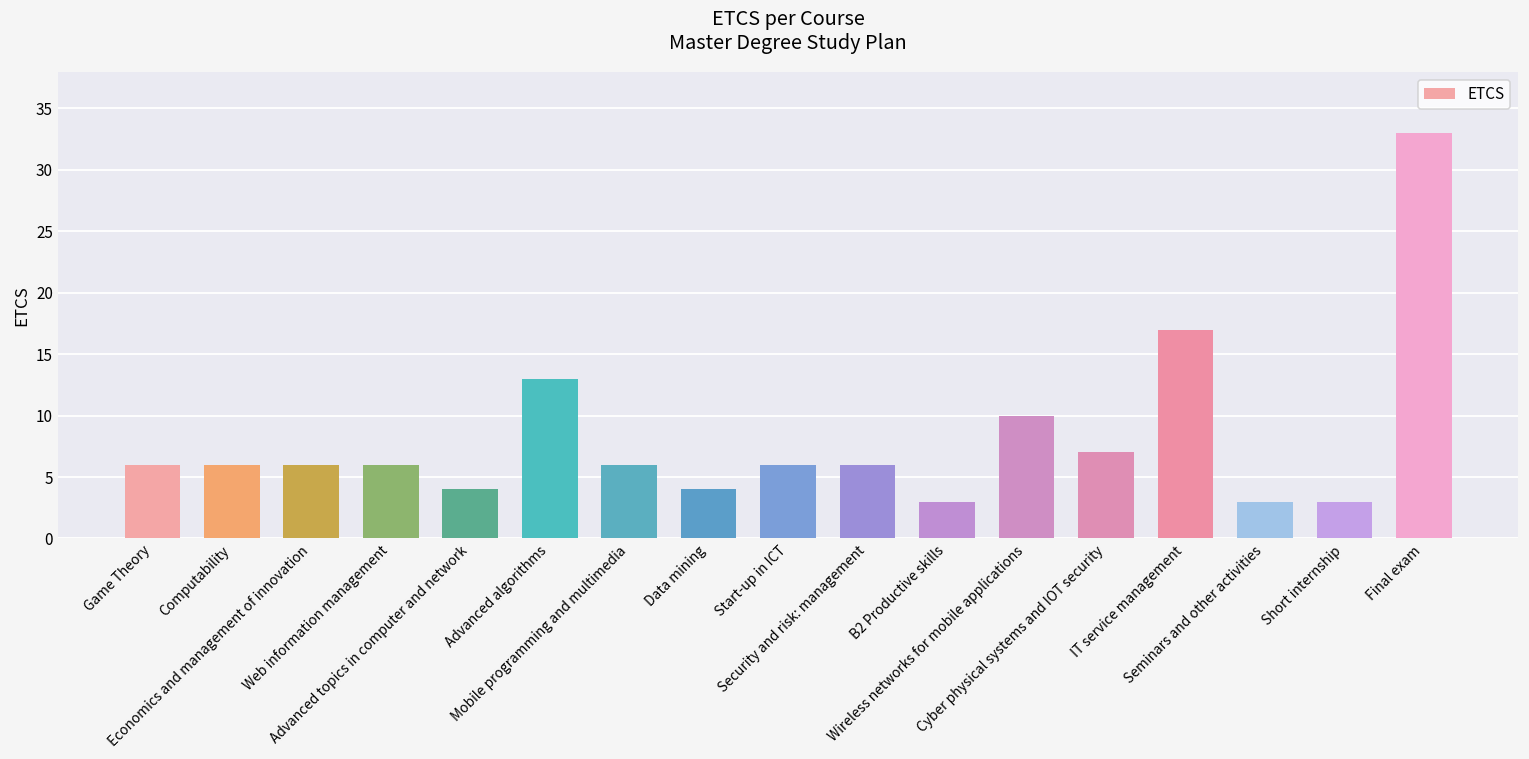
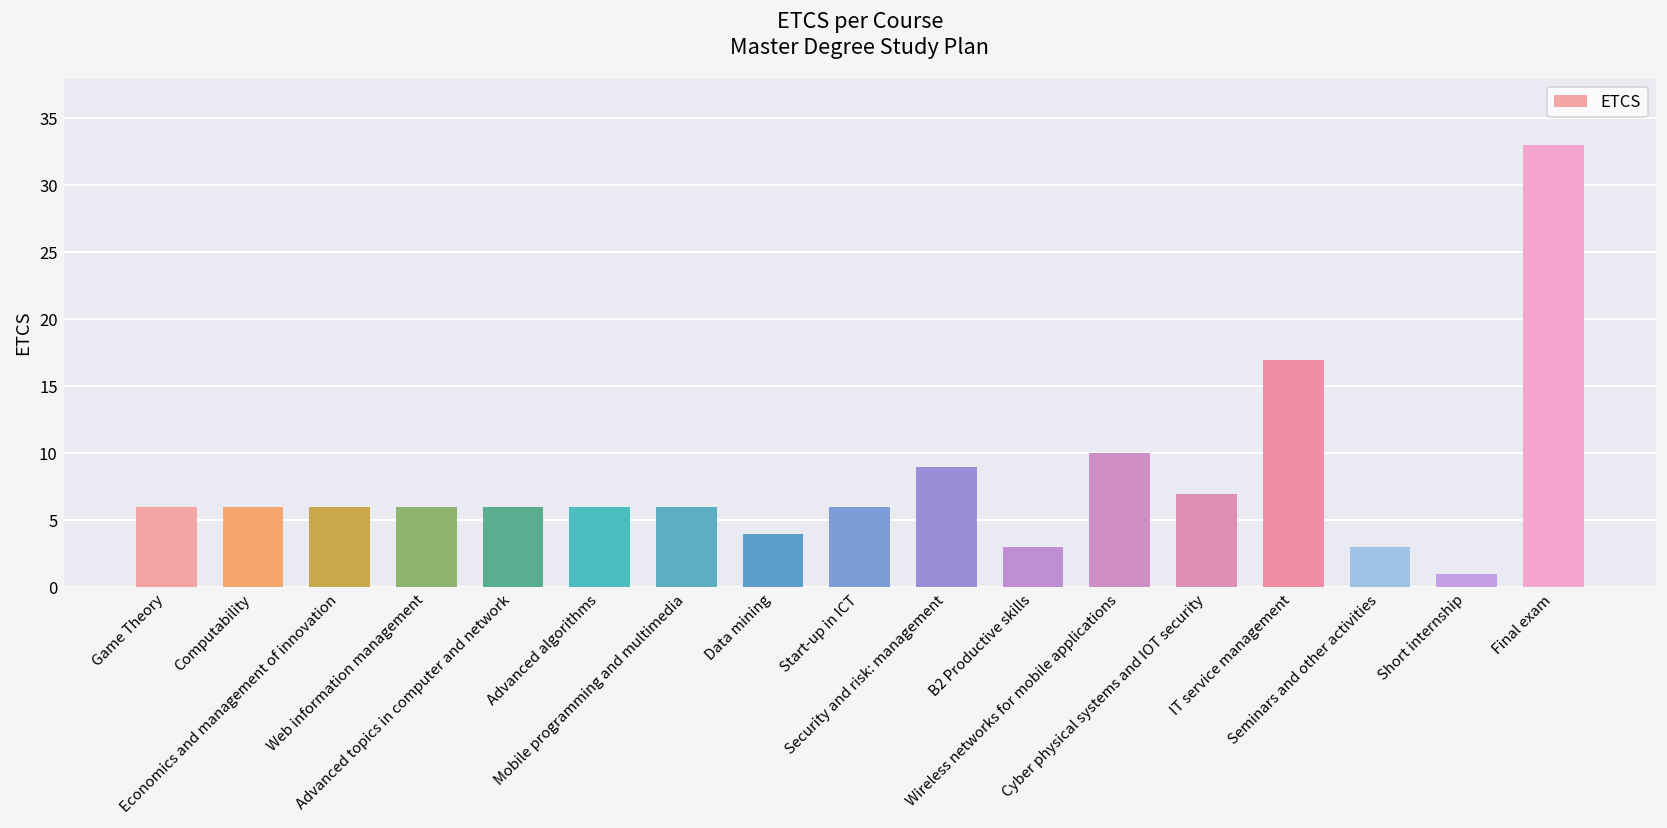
Advanced topics in computer and network: 4 -> 6
Advanced algorithms: 13 -> 6
Security and risk: management: 6 -> 9
Short internship: 3 -> 1
